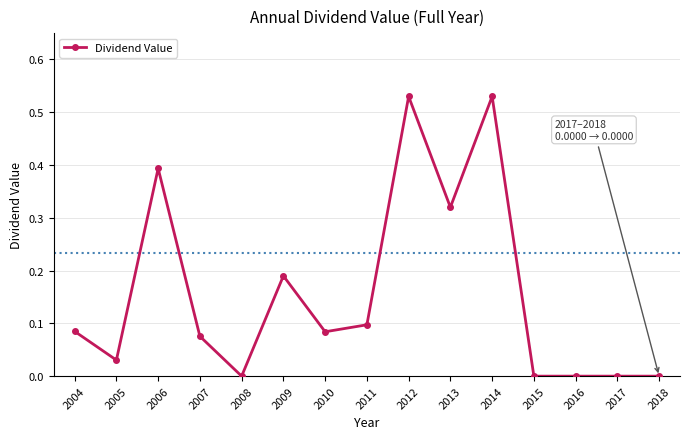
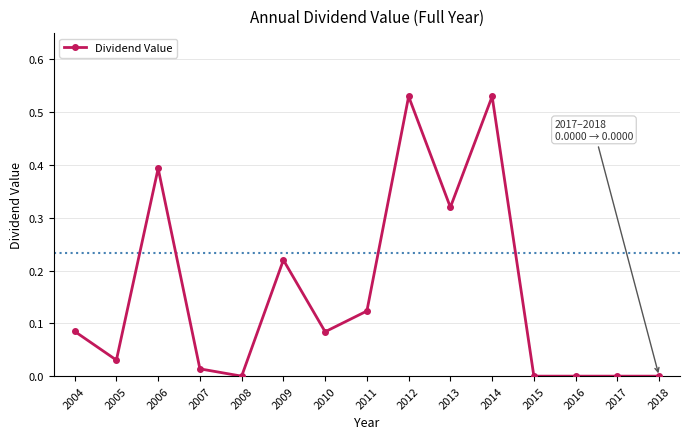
2007: 0.08 -> 0.01
2009: 0.19 -> 0.22
2011: 0.10 -> 0.12
